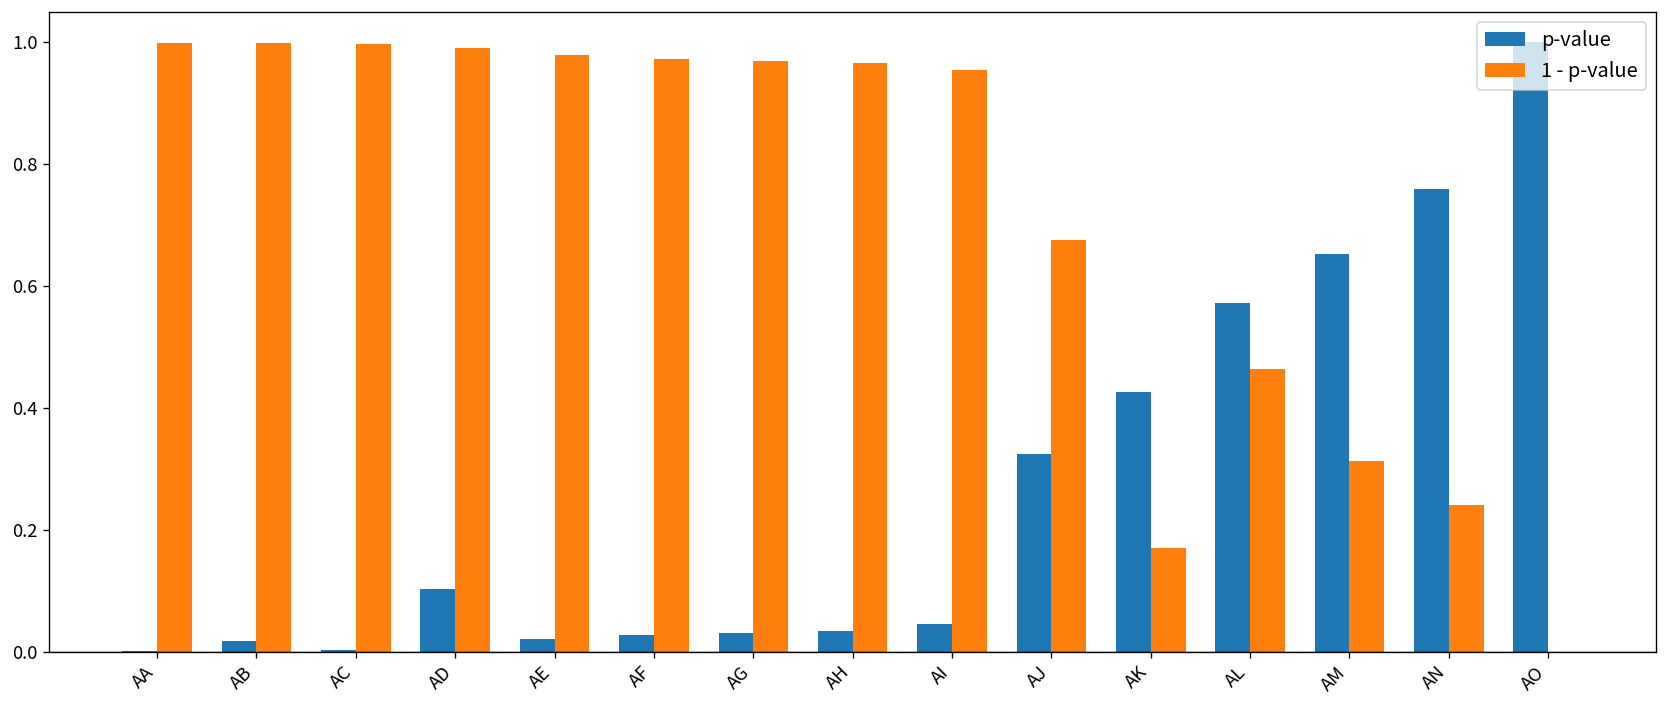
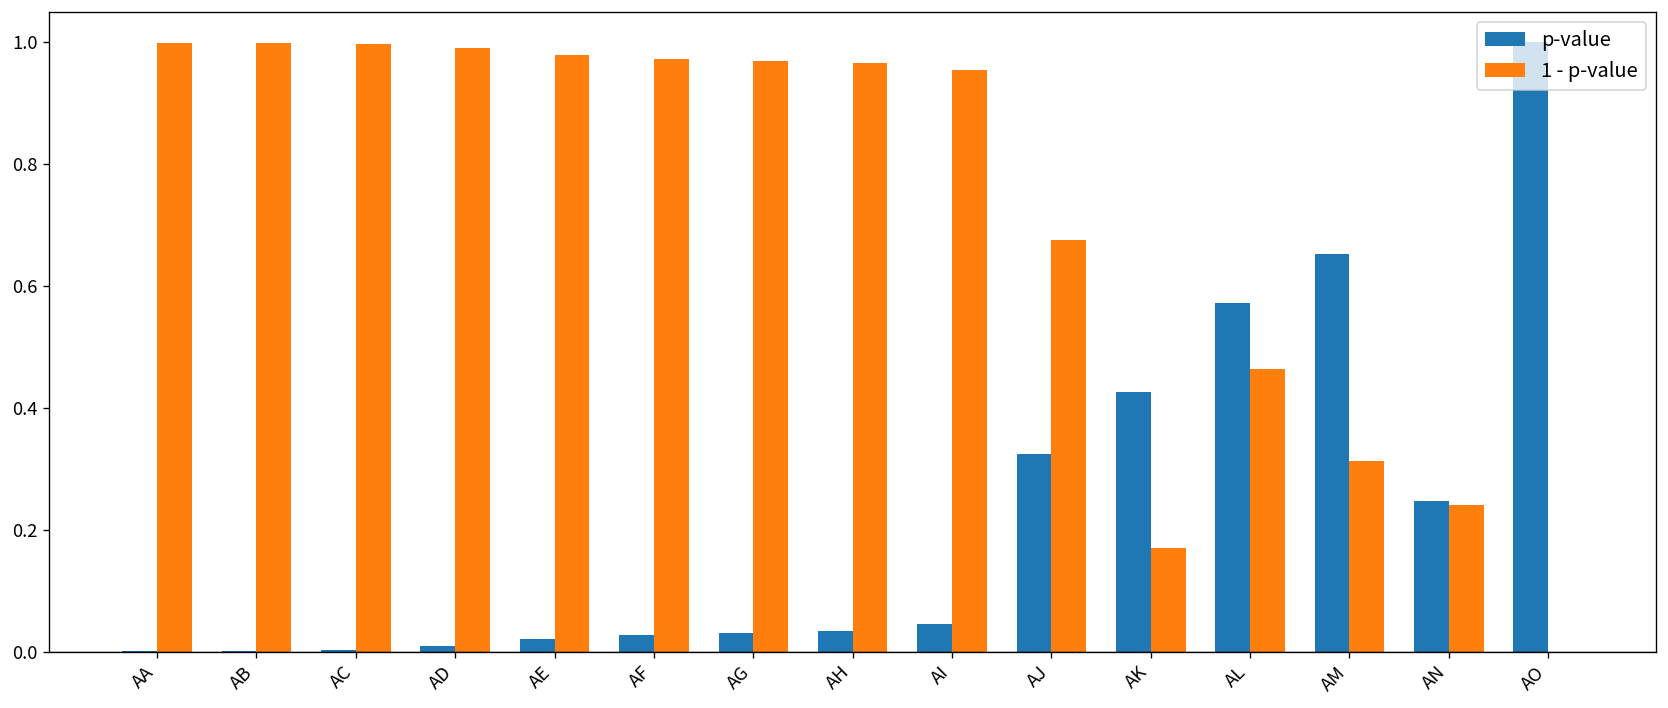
p-value, AB: 0.02 -> 0.00
p-value, AD: 0.10 -> 0.01
p-value, AN: 0.76 -> 0.25
